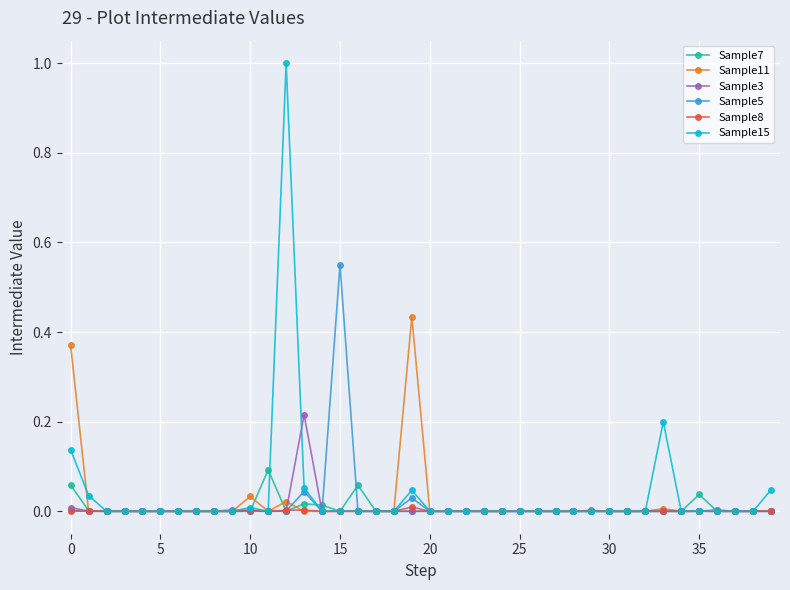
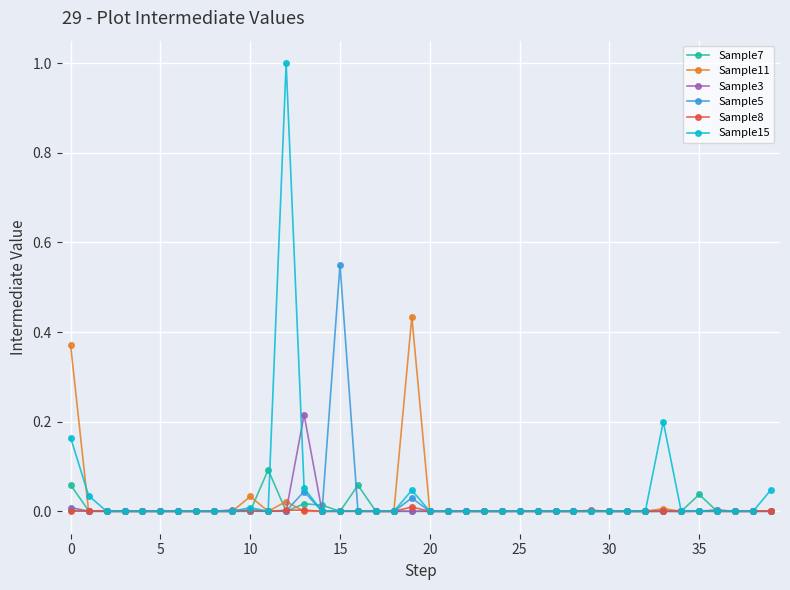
Sample15, 0: 0.14 -> 0.16
